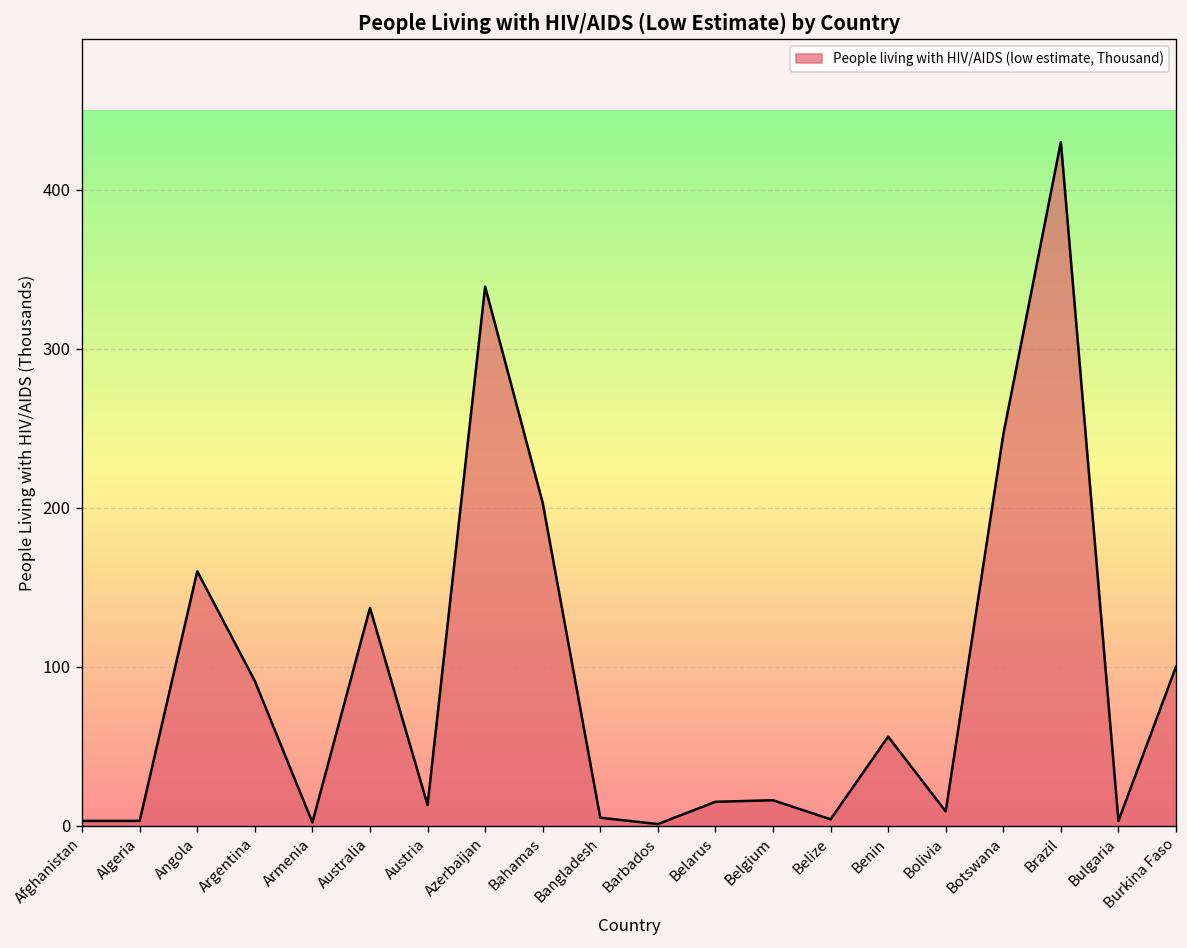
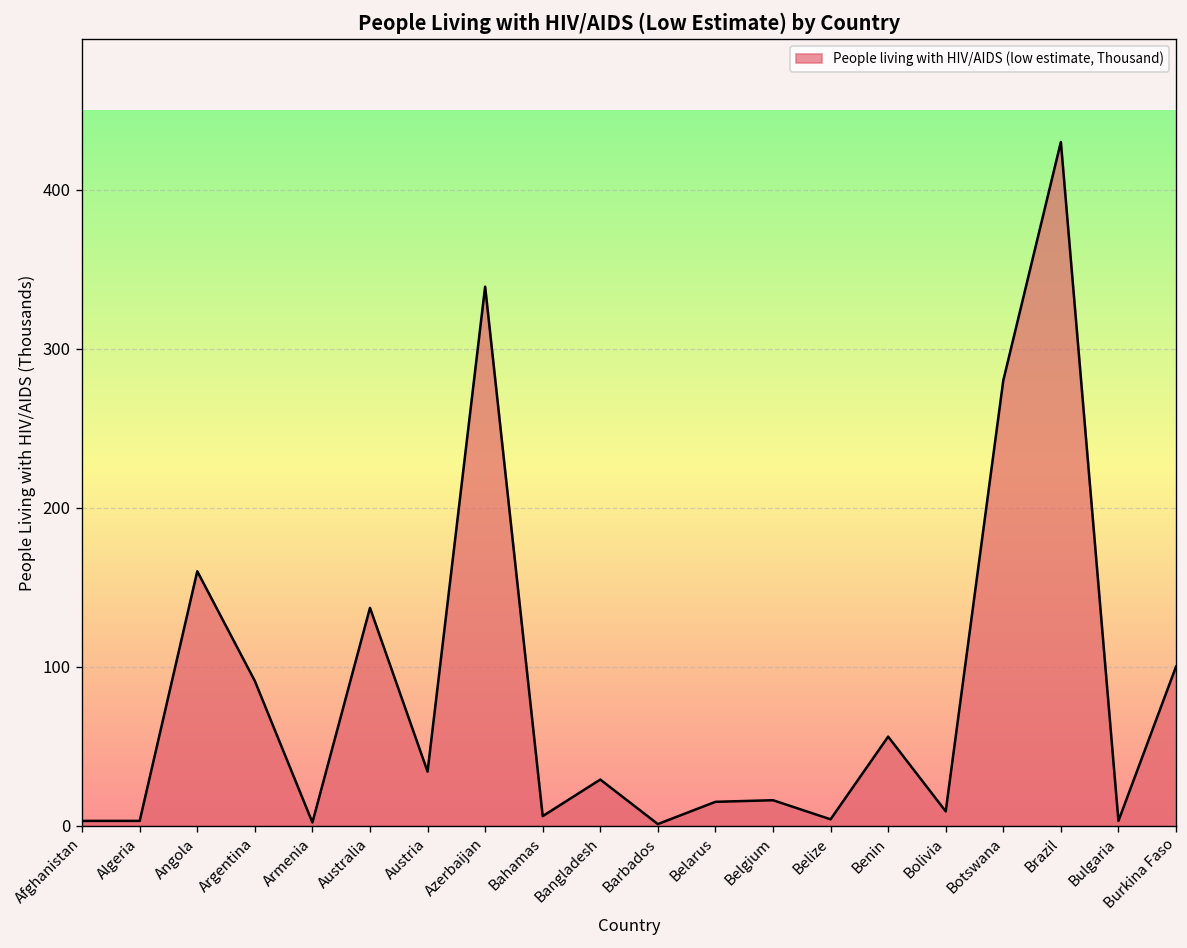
Austria: 13 -> 34
Bahamas: 203 -> 6
Bangladesh: 5 -> 29
Botswana: 246 -> 280
